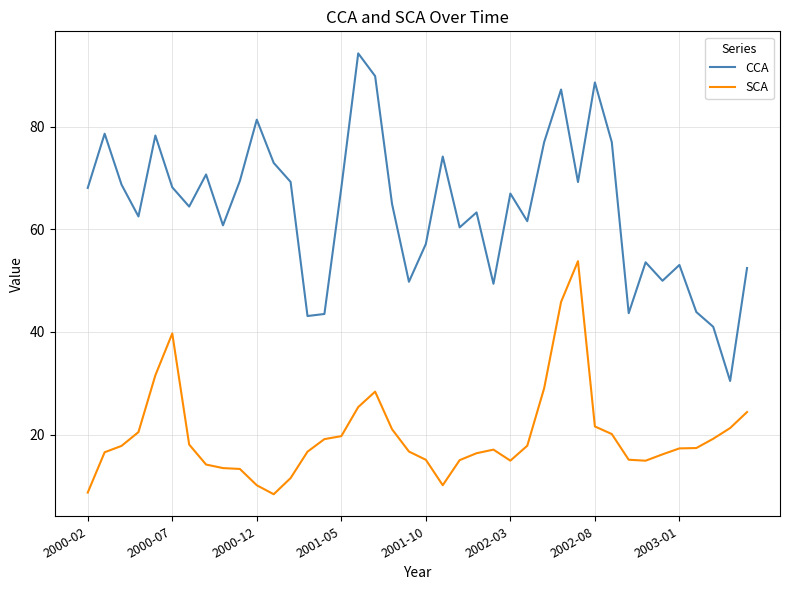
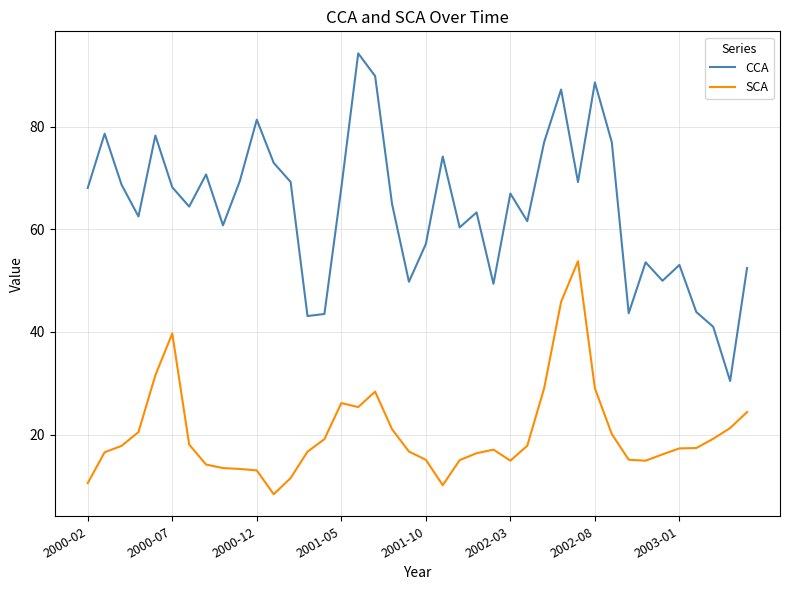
SCA, 2000-02: 9 -> 11
SCA, 2000-12: 10 -> 13
SCA, 2001-05: 20 -> 26
SCA, 2002-08: 22 -> 29
